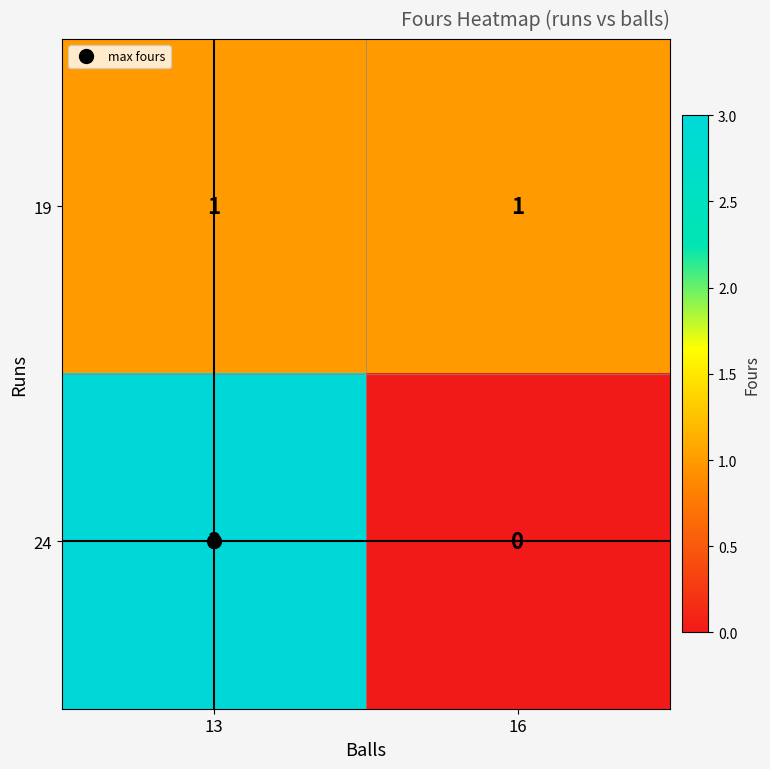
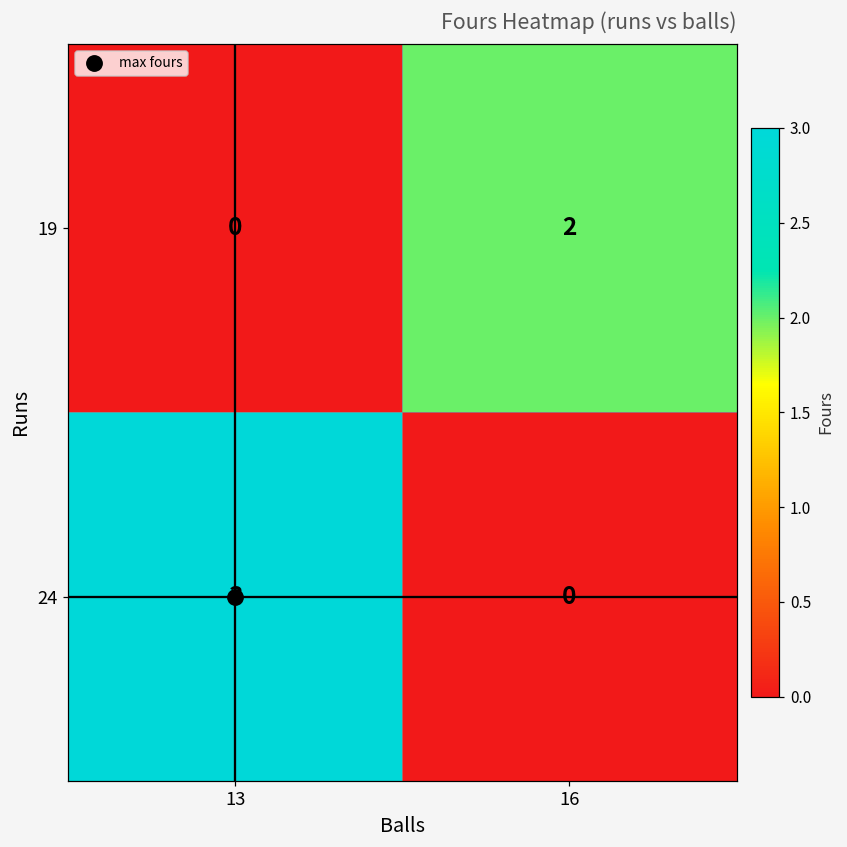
19, 13: 1 -> 0
19, 16: 1 -> 2
